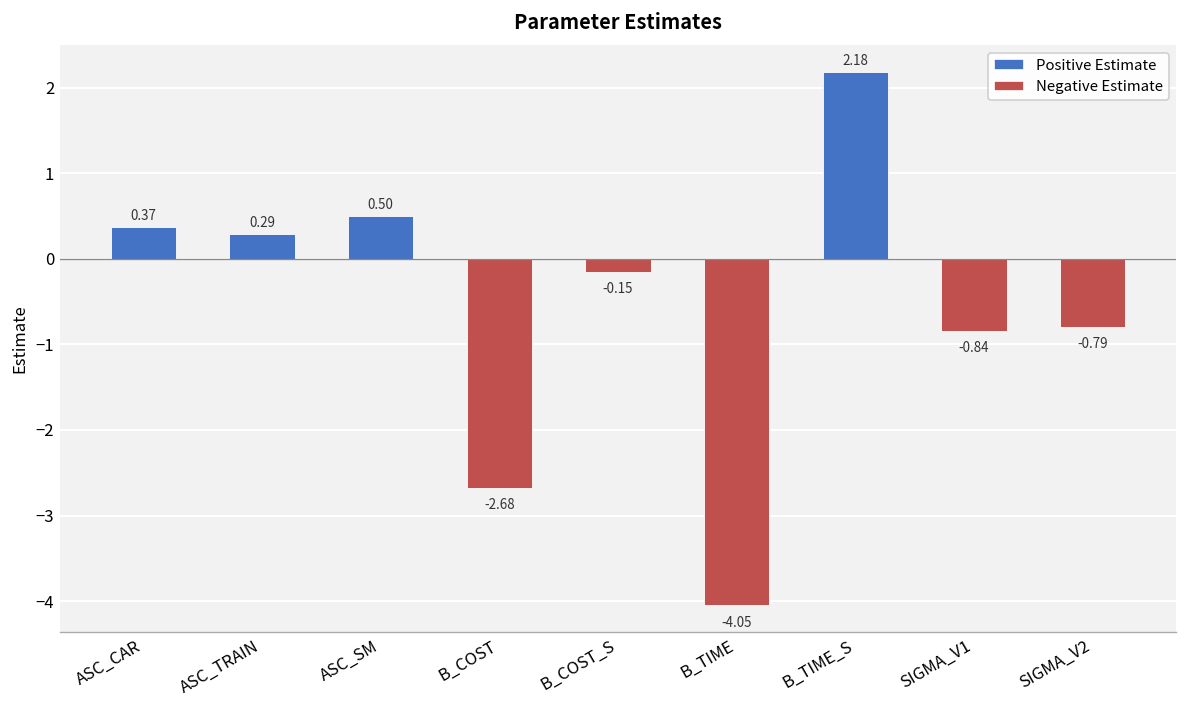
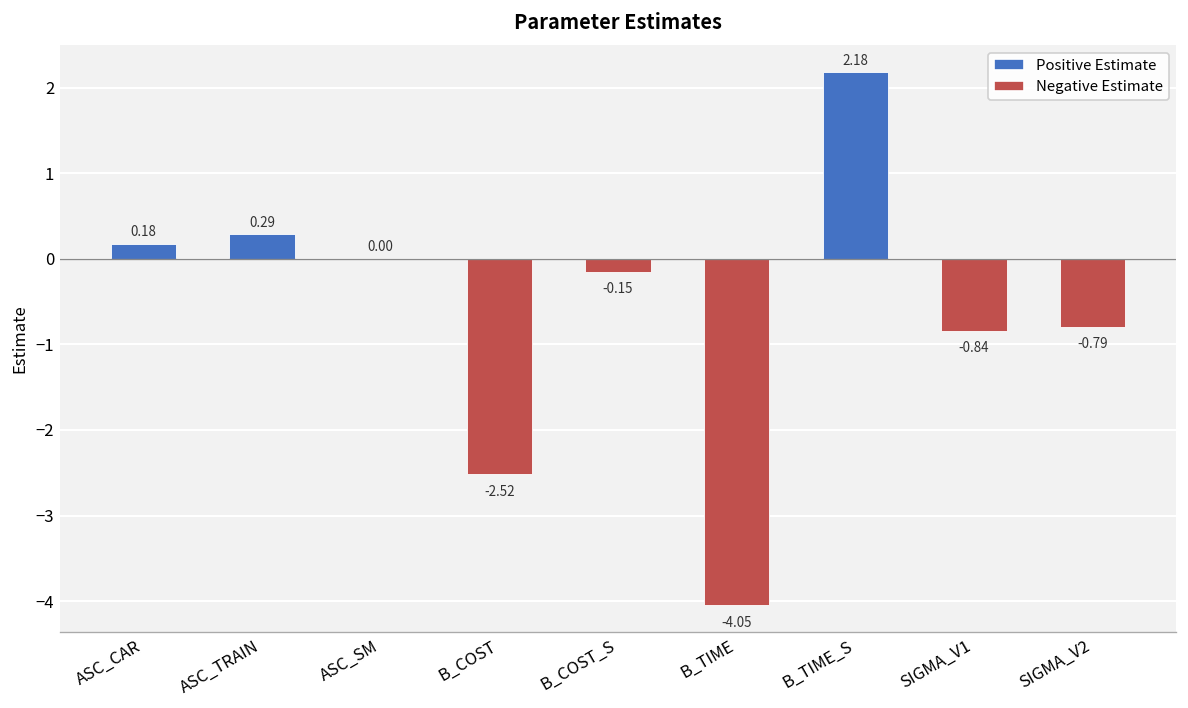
ASC_CAR: 0.37 -> 0.18
ASC_SM: 0.50 -> 0.00
B_COST: -2.68 -> -2.52
